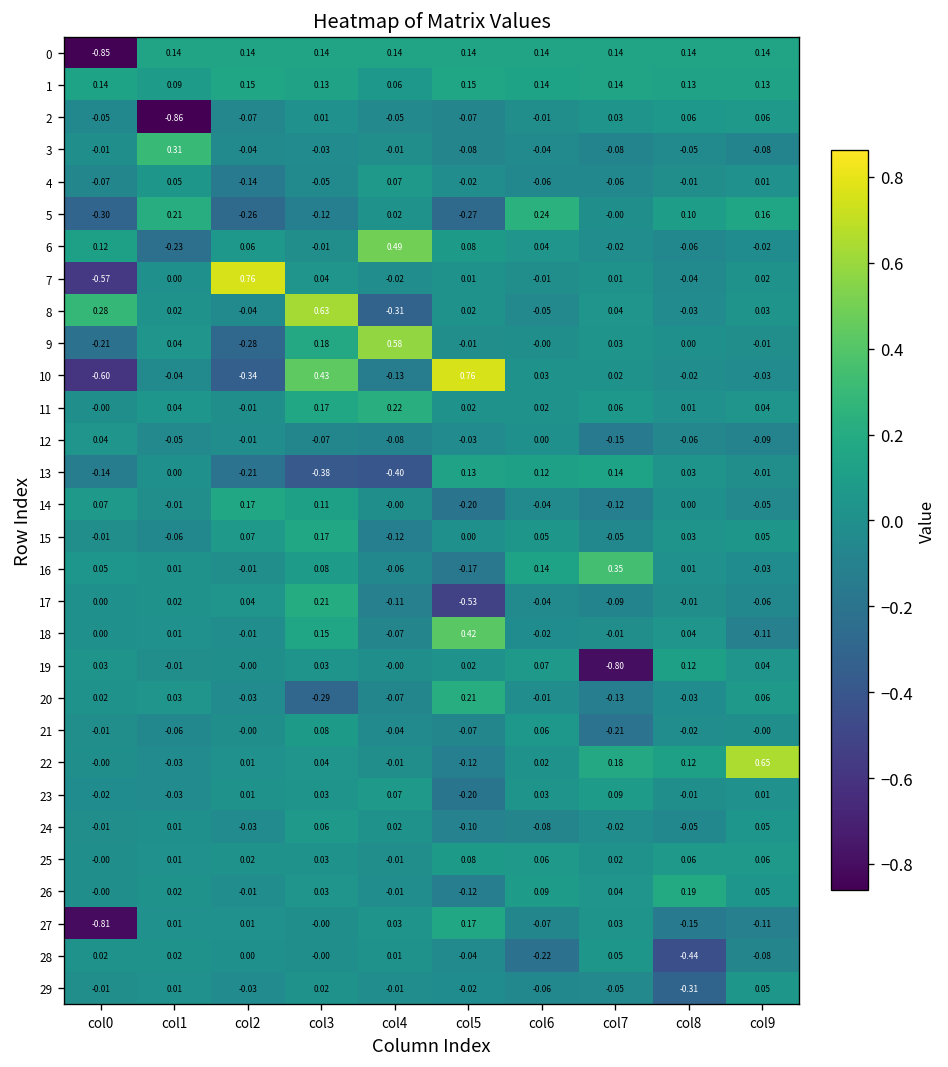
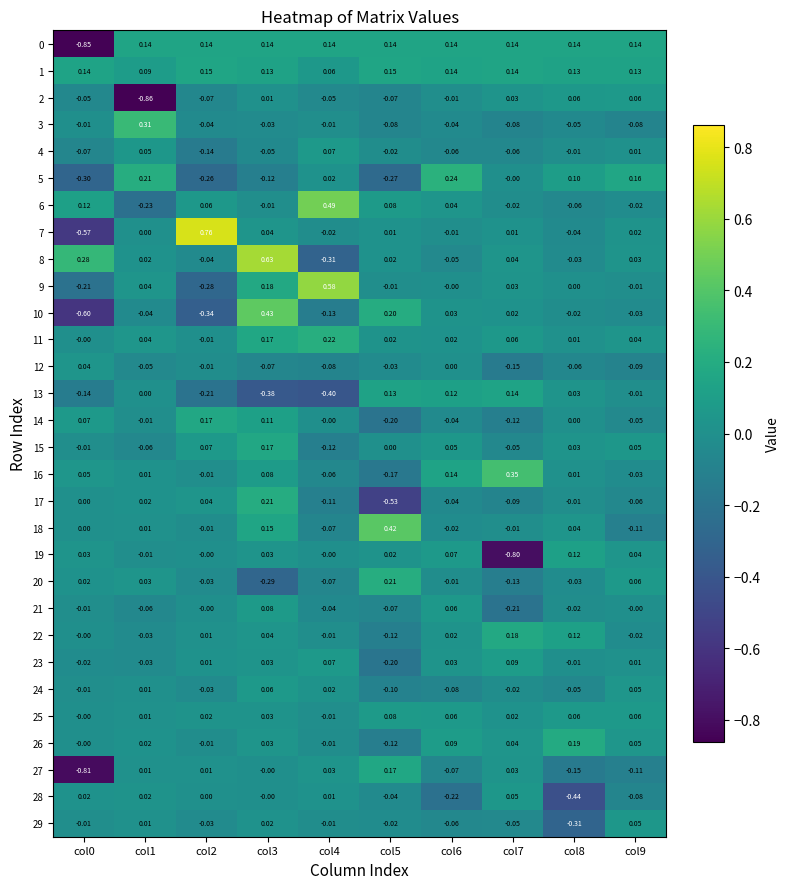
10, col5: 0.76 -> 0.20
22, col9: 0.65 -> -0.02
